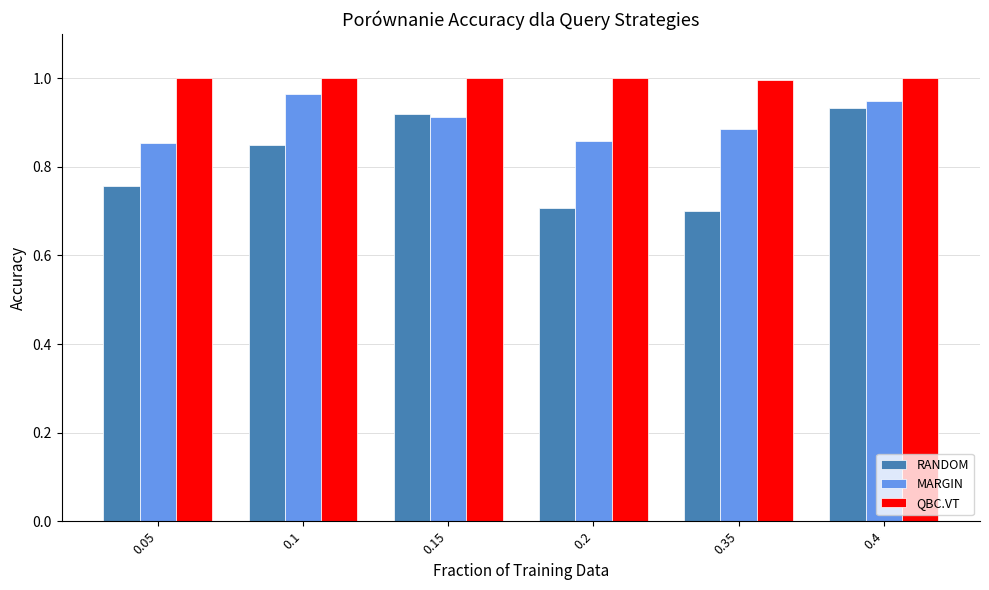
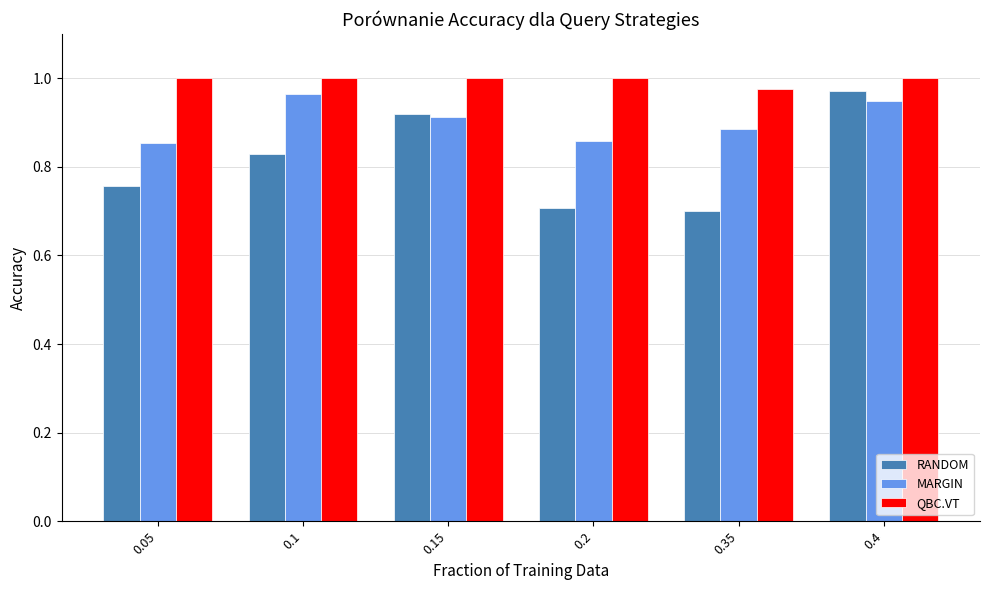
RANDOM, 0.1: 0.85 -> 0.83
QBC.VT, 0.35: 1.00 -> 0.98
RANDOM, 0.4: 0.93 -> 0.97
